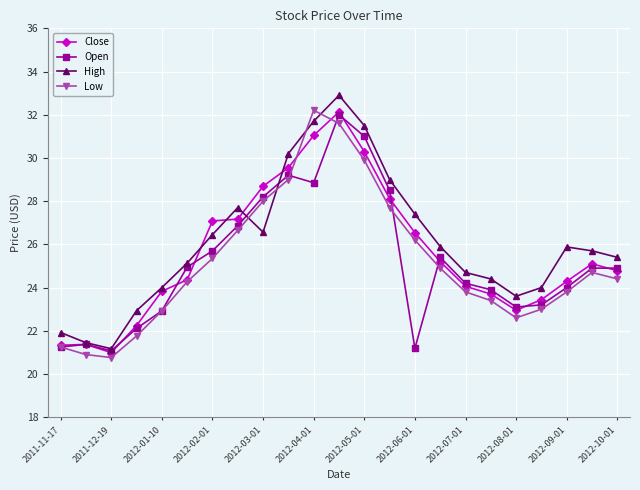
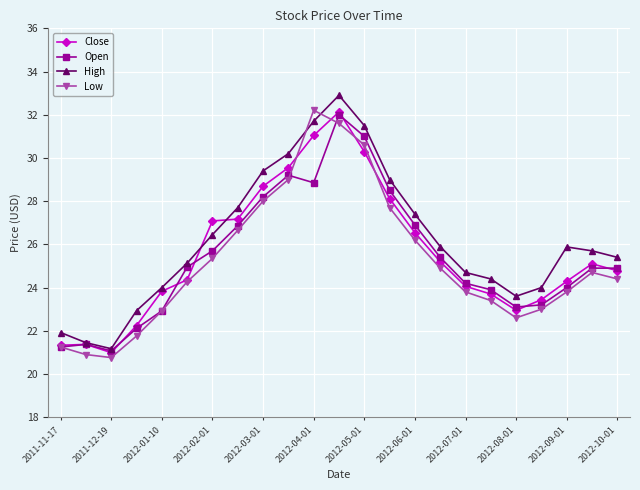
High, 2012-03-01: 26.6 -> 29.4
Low, 2012-05-01: 29.9 -> 30.6
Open, 2012-06-01: 21.2 -> 26.9
